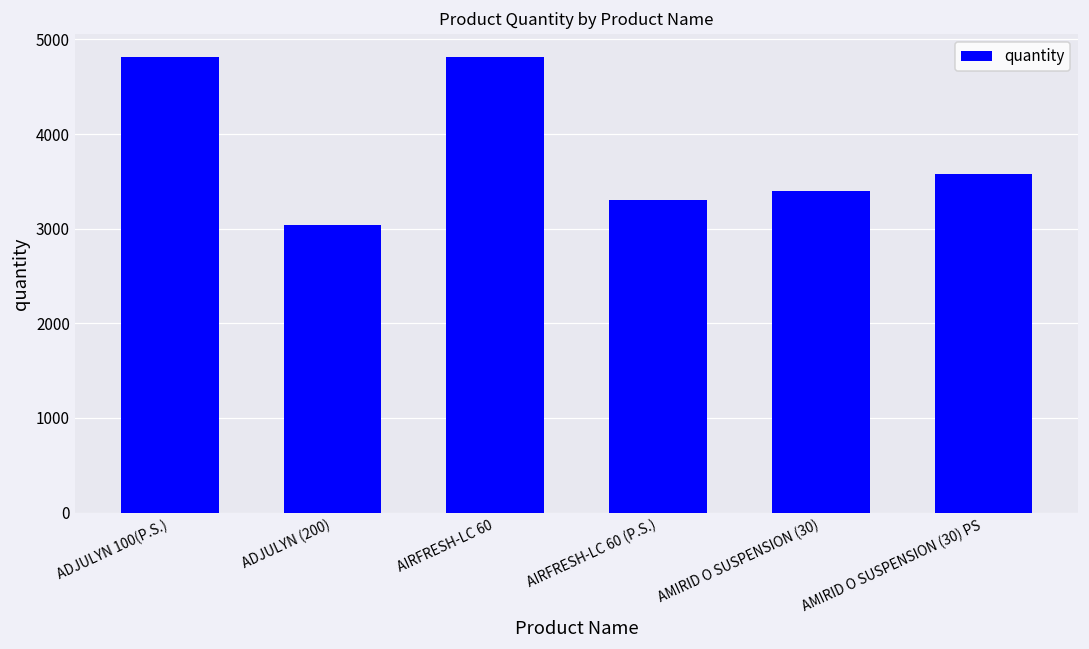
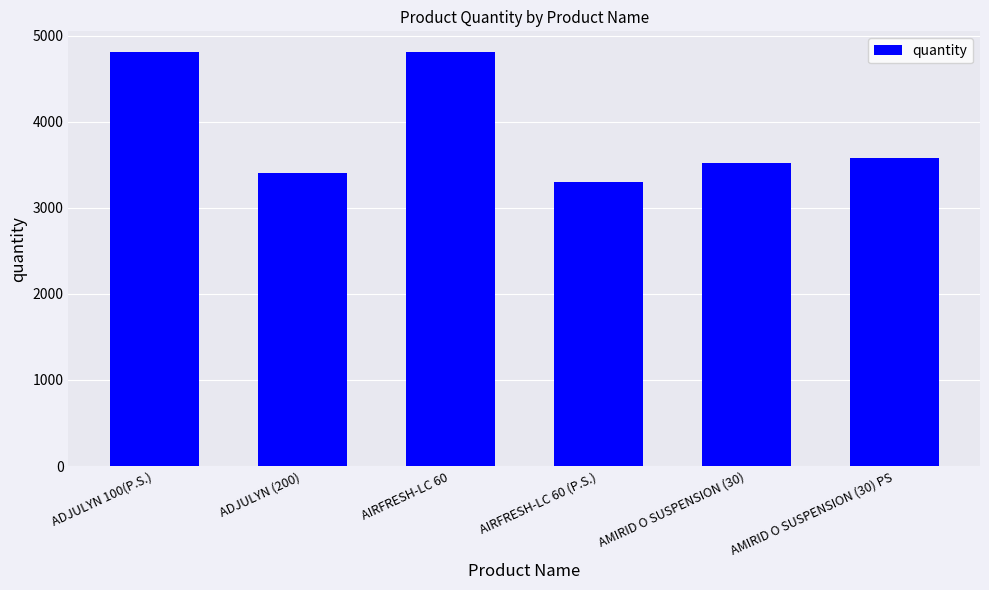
ADJULYN (200): 3000 -> 3400
AMIRID O SUSPENSION (30): 3400 -> 3500
